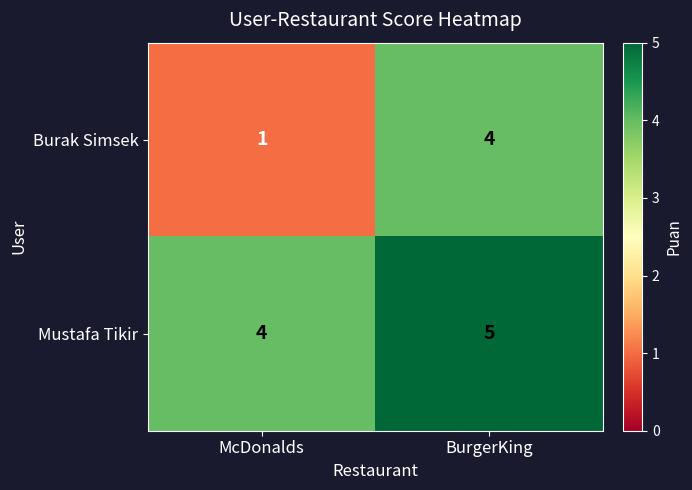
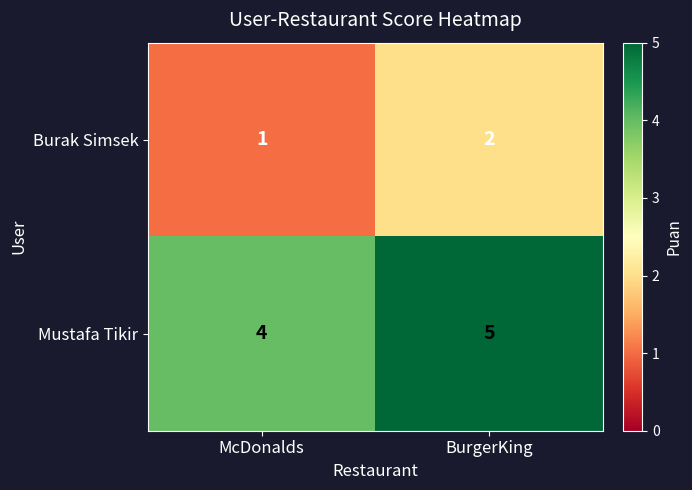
Burak Simsek, BurgerKing: 4 -> 2
